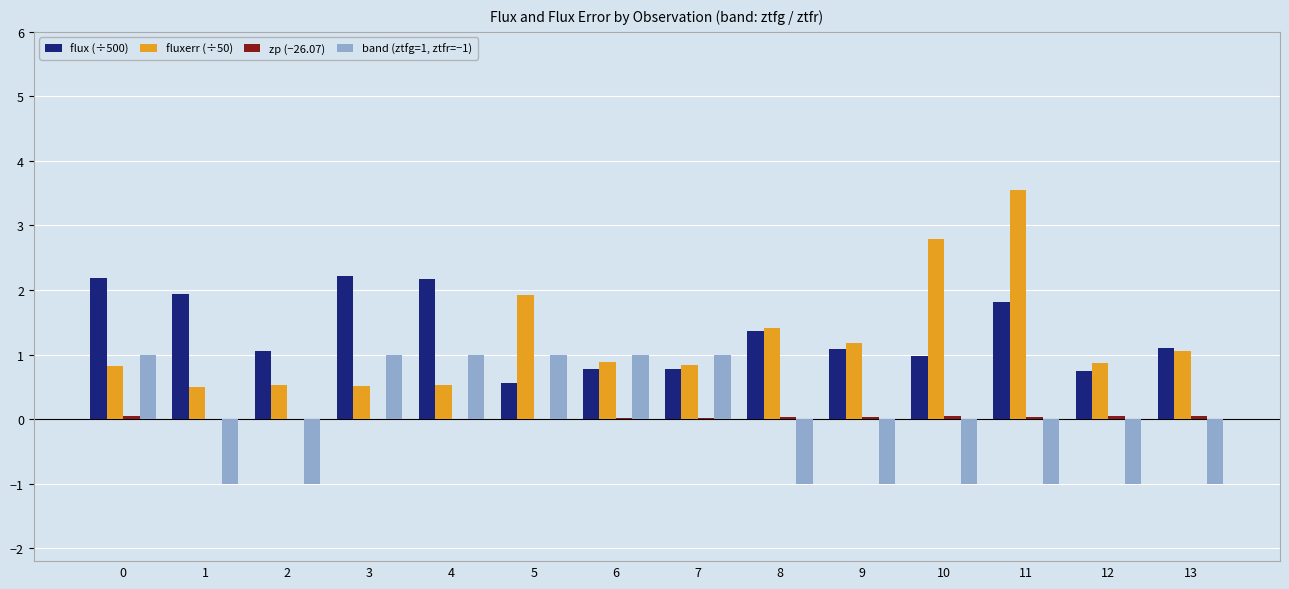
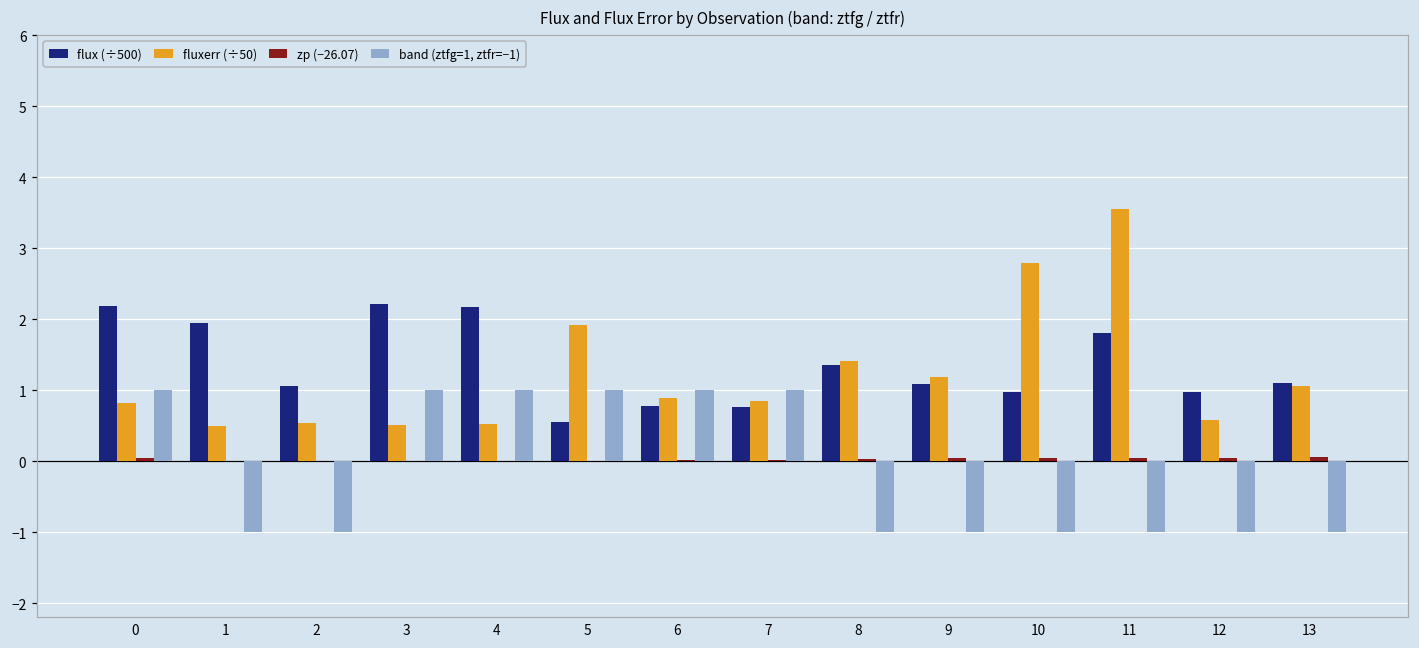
flux (÷500), 12: 0.8 -> 1.0
fluxerr (÷50), 12: 0.9 -> 0.6
